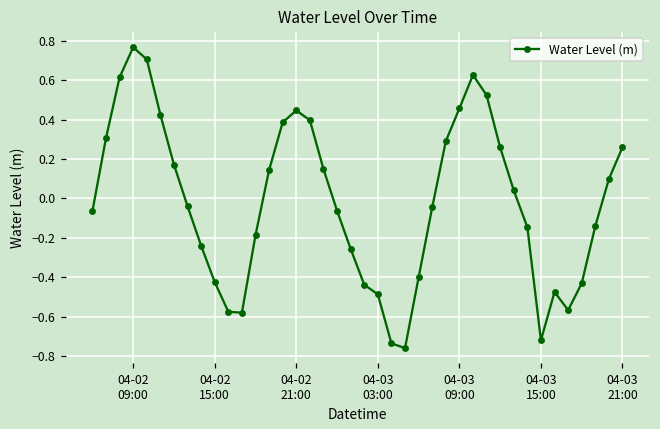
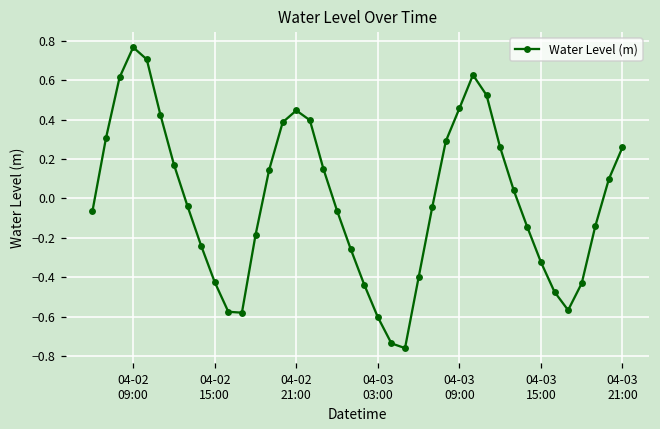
04-03 03:00: -0.49 -> -0.60
04-03 15:00: -0.72 -> -0.32
